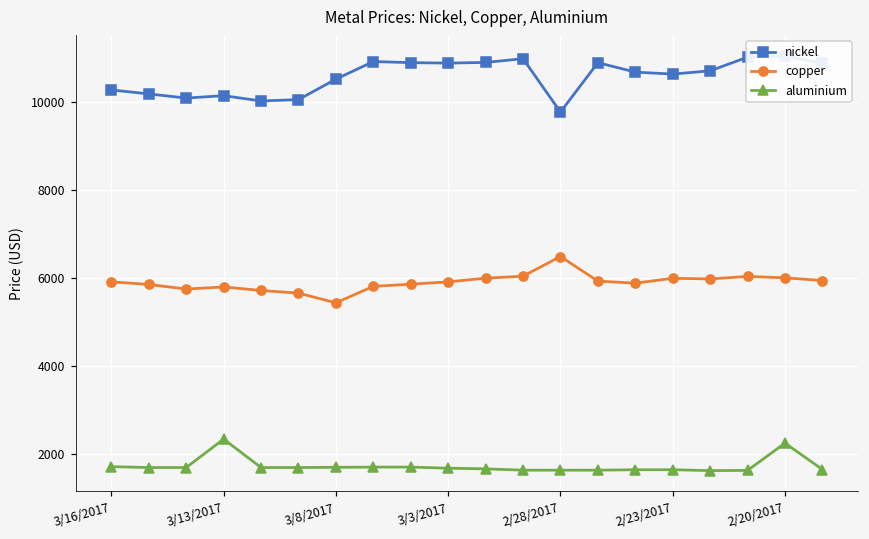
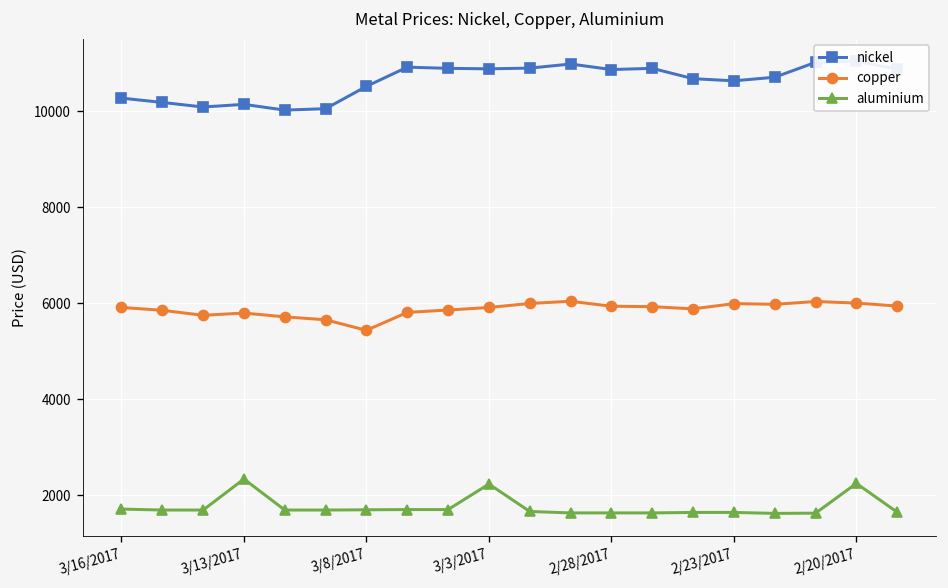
aluminium, 3/3/2017: 1700 -> 2200
nickel, 2/28/2017: 9800 -> 10900
copper, 2/28/2017: 6500 -> 5900
